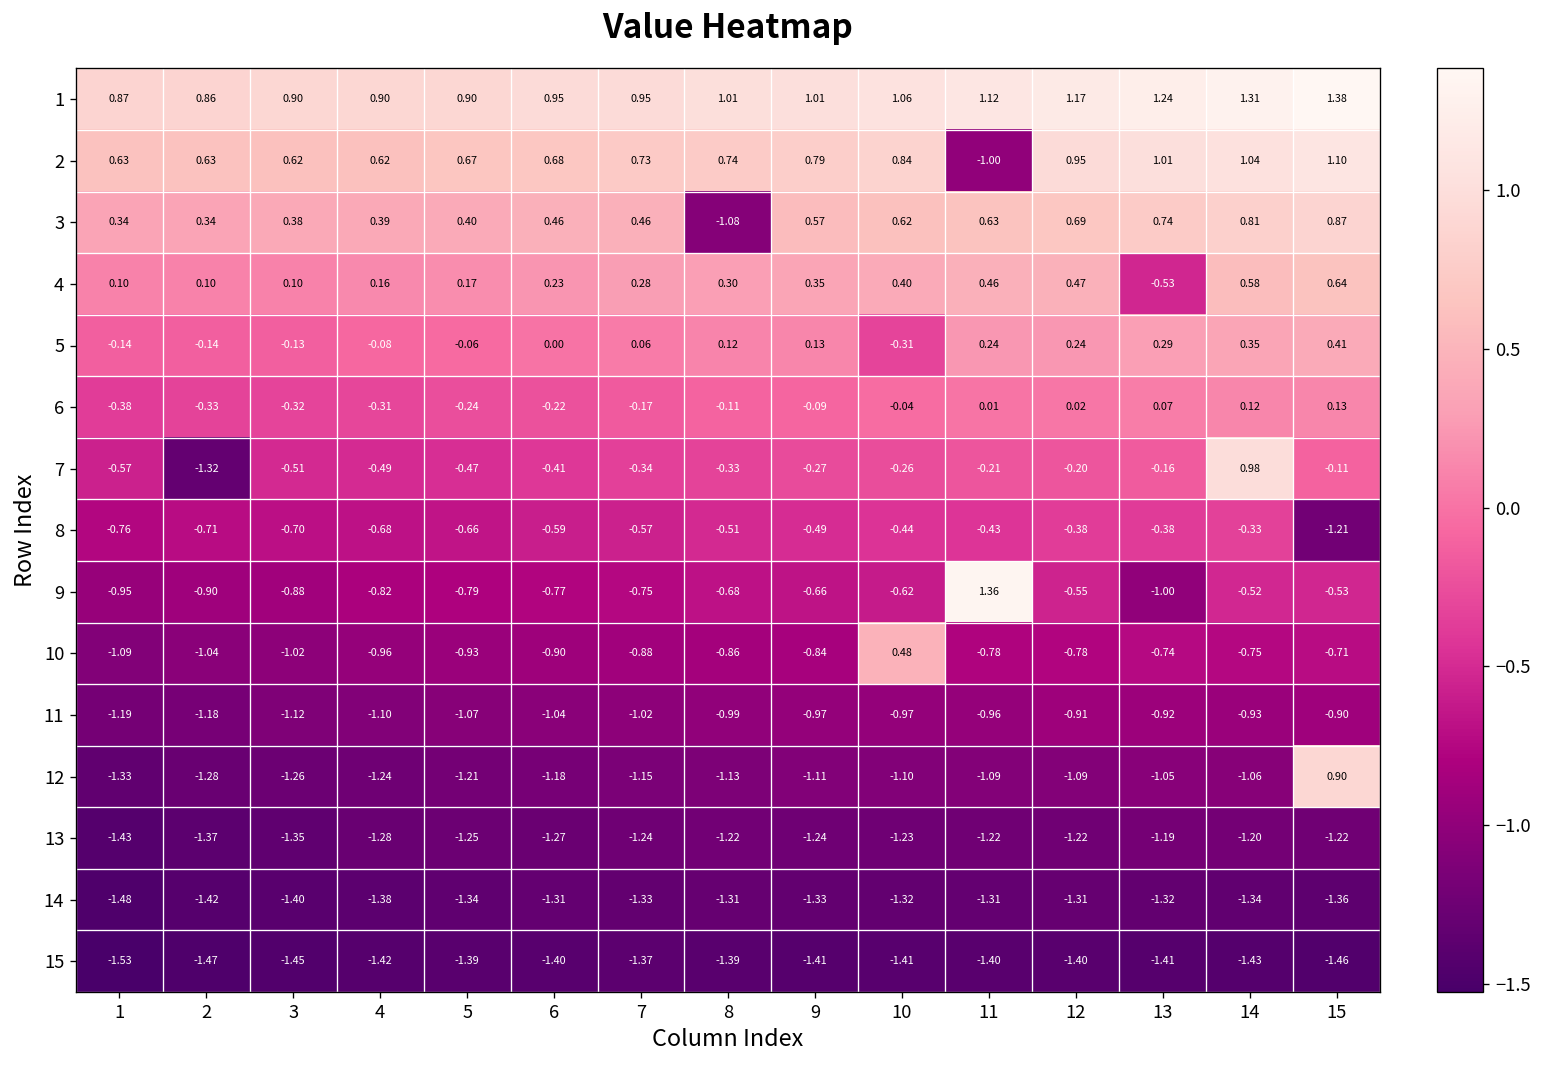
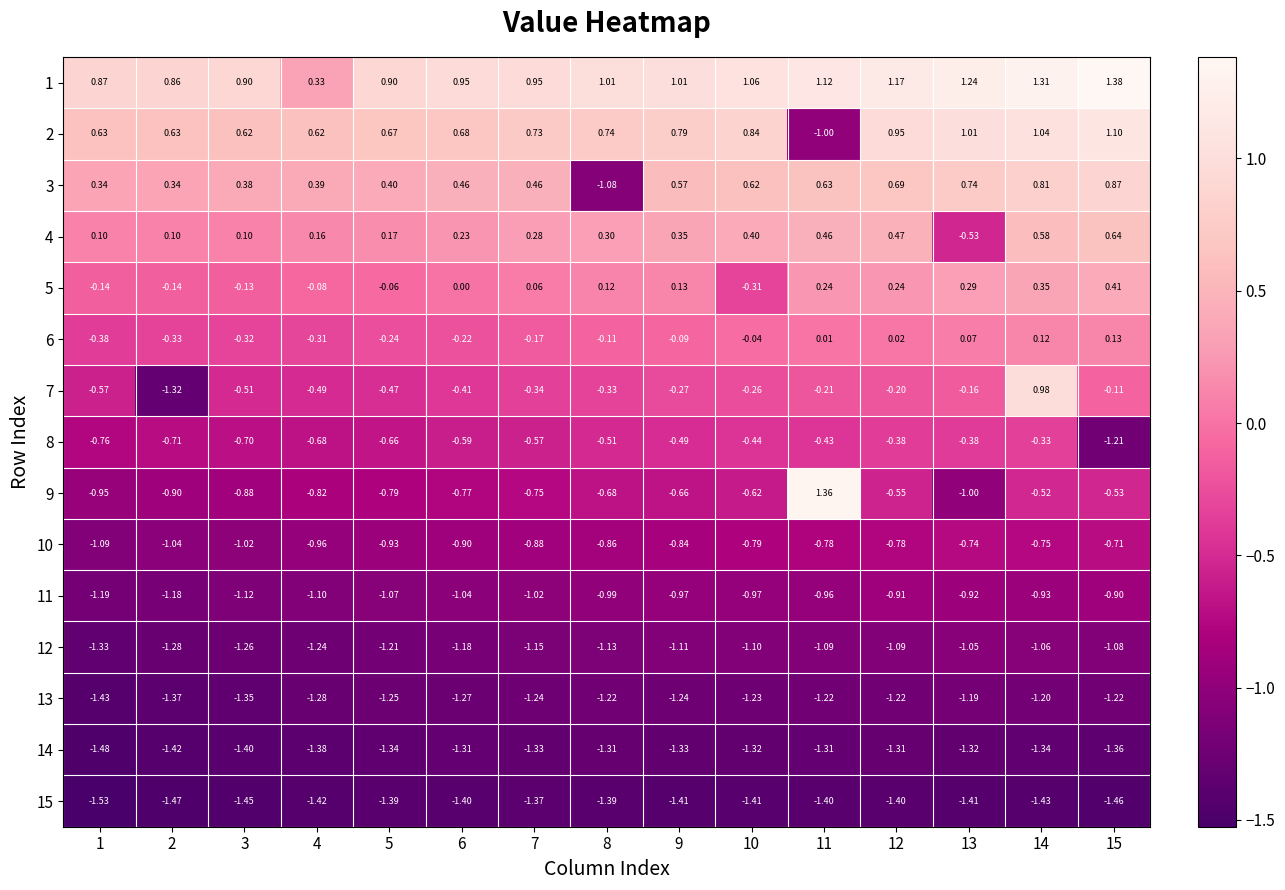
1, 4: 0.90 -> 0.33
10, 10: 0.48 -> -0.79
12, 15: 0.90 -> -1.08
